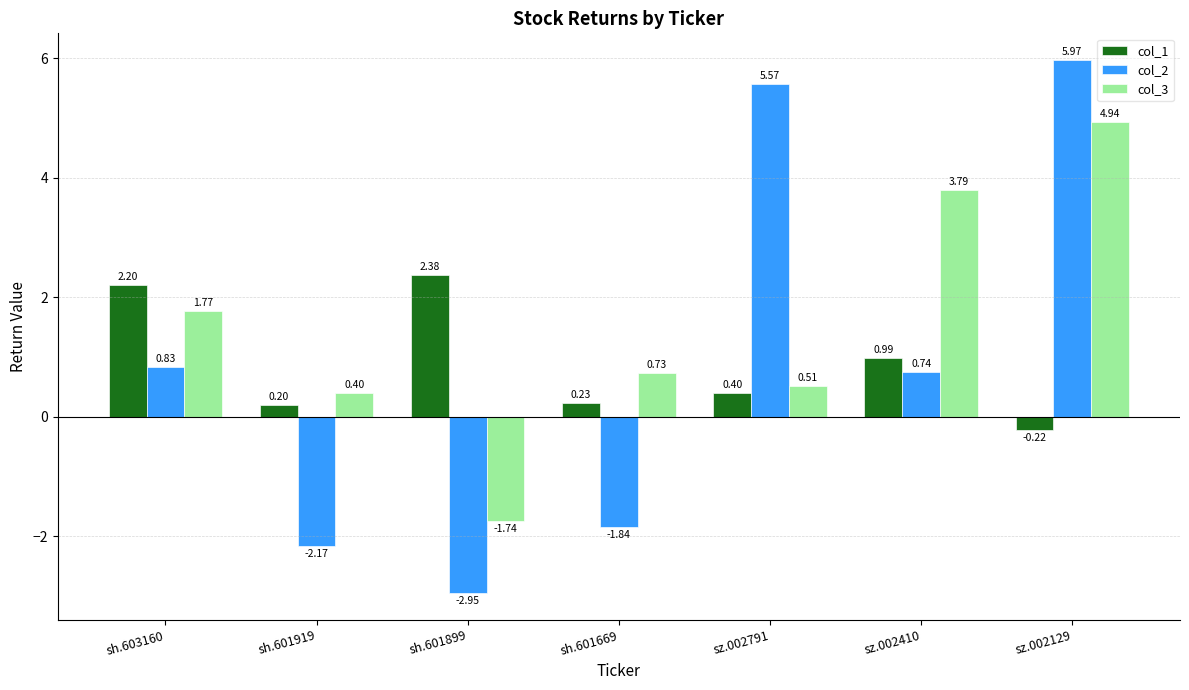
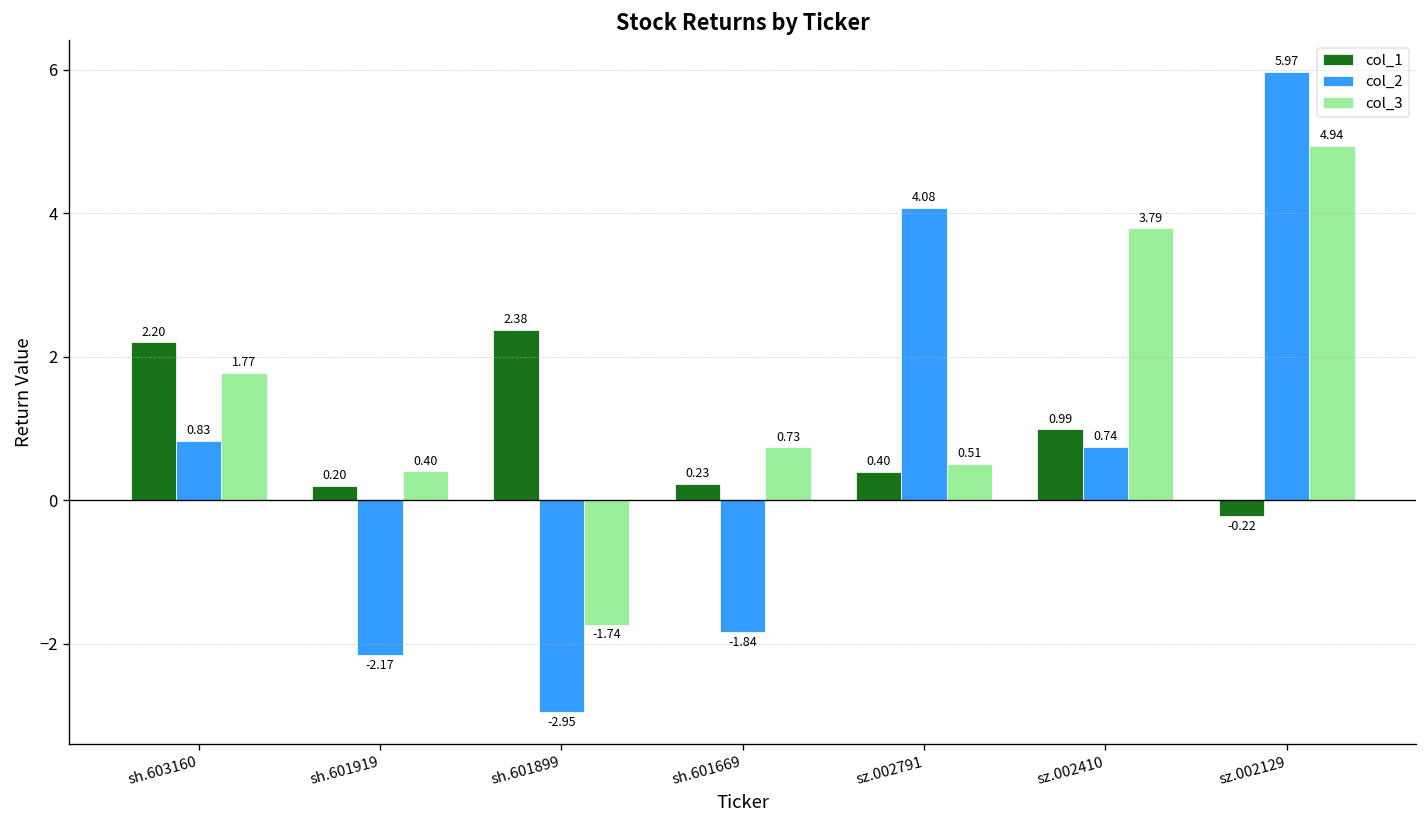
col_2, sz.002791: 5.57 -> 4.08
